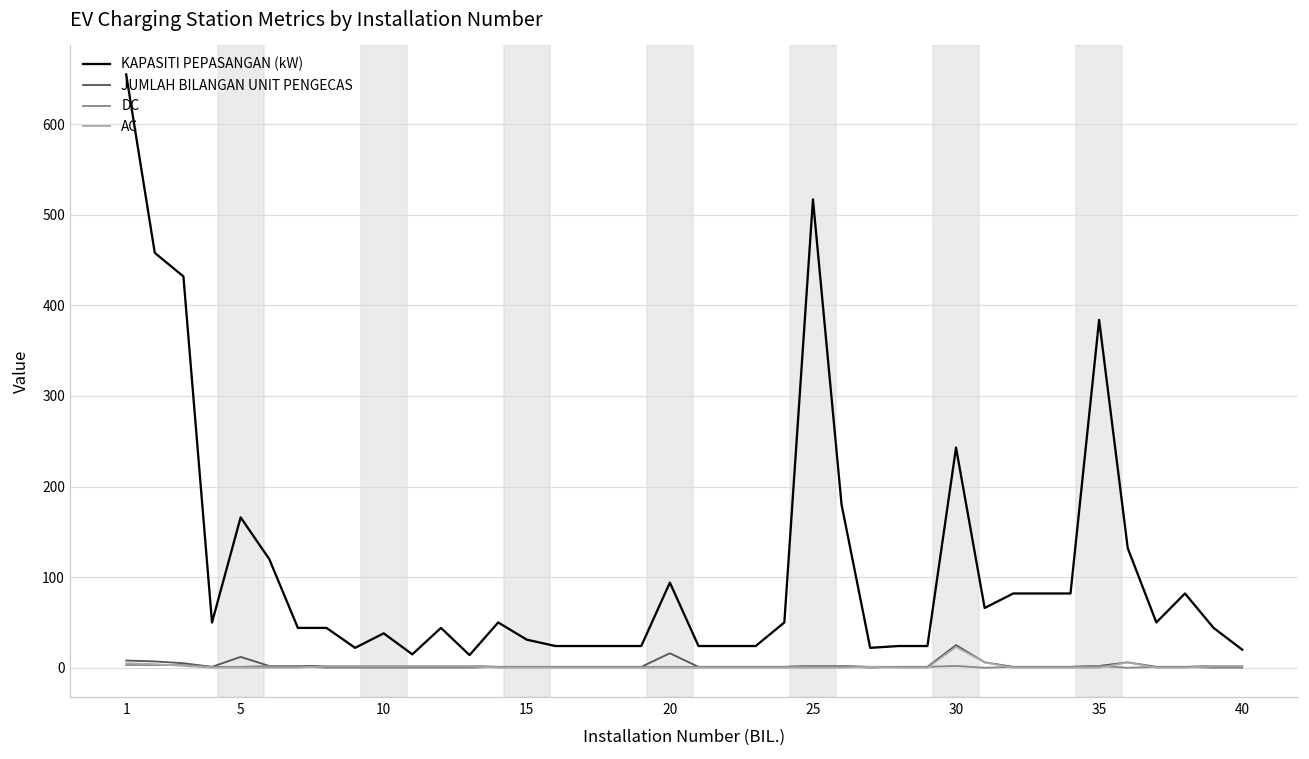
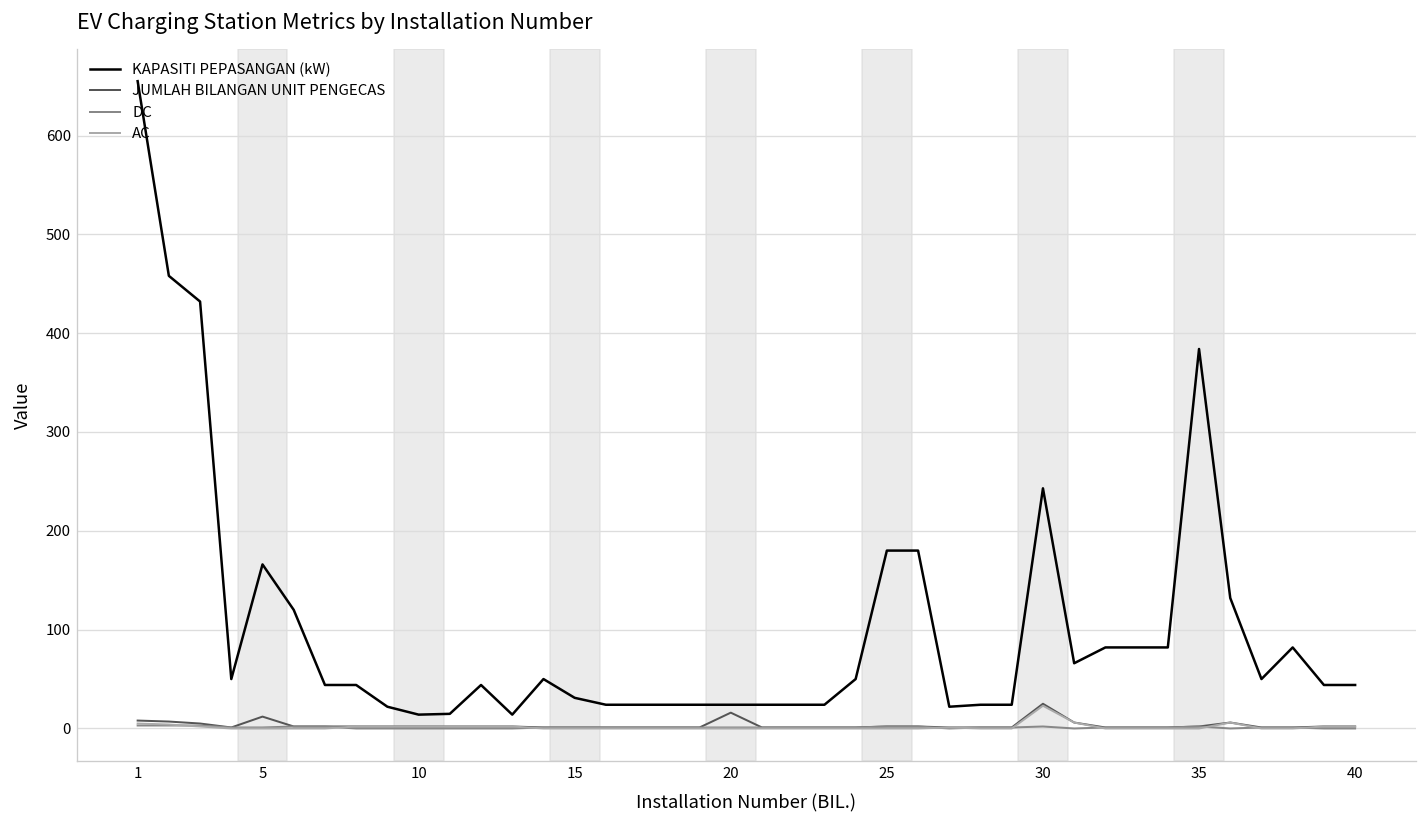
KAPASITI PEPASANGAN (kW), 10: 40 -> 10
KAPASITI PEPASANGAN (kW), 20: 90 -> 20
KAPASITI PEPASANGAN (kW), 25: 520 -> 180
KAPASITI PEPASANGAN (kW), 40: 20 -> 40
